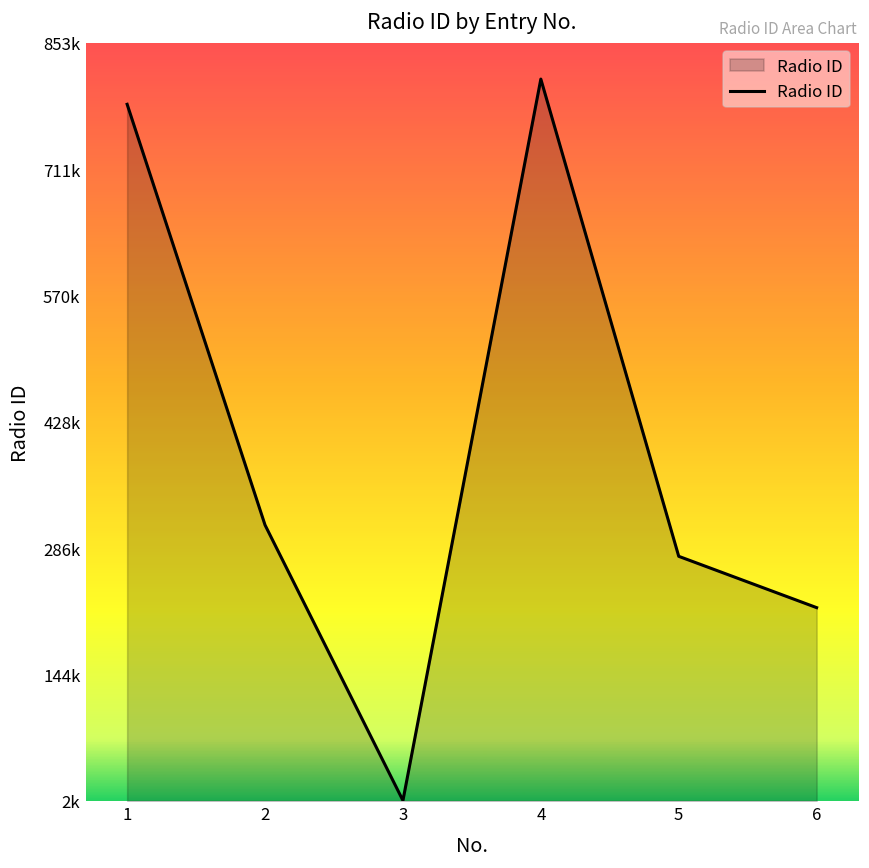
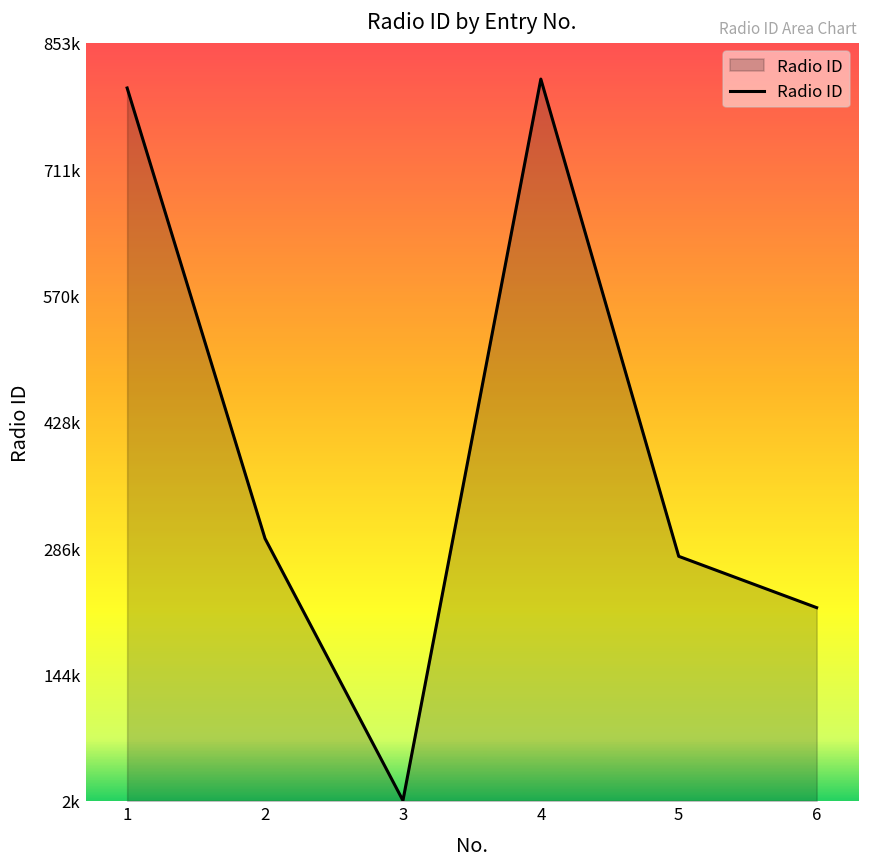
1: 780000 -> 800000
2: 310000 -> 300000
